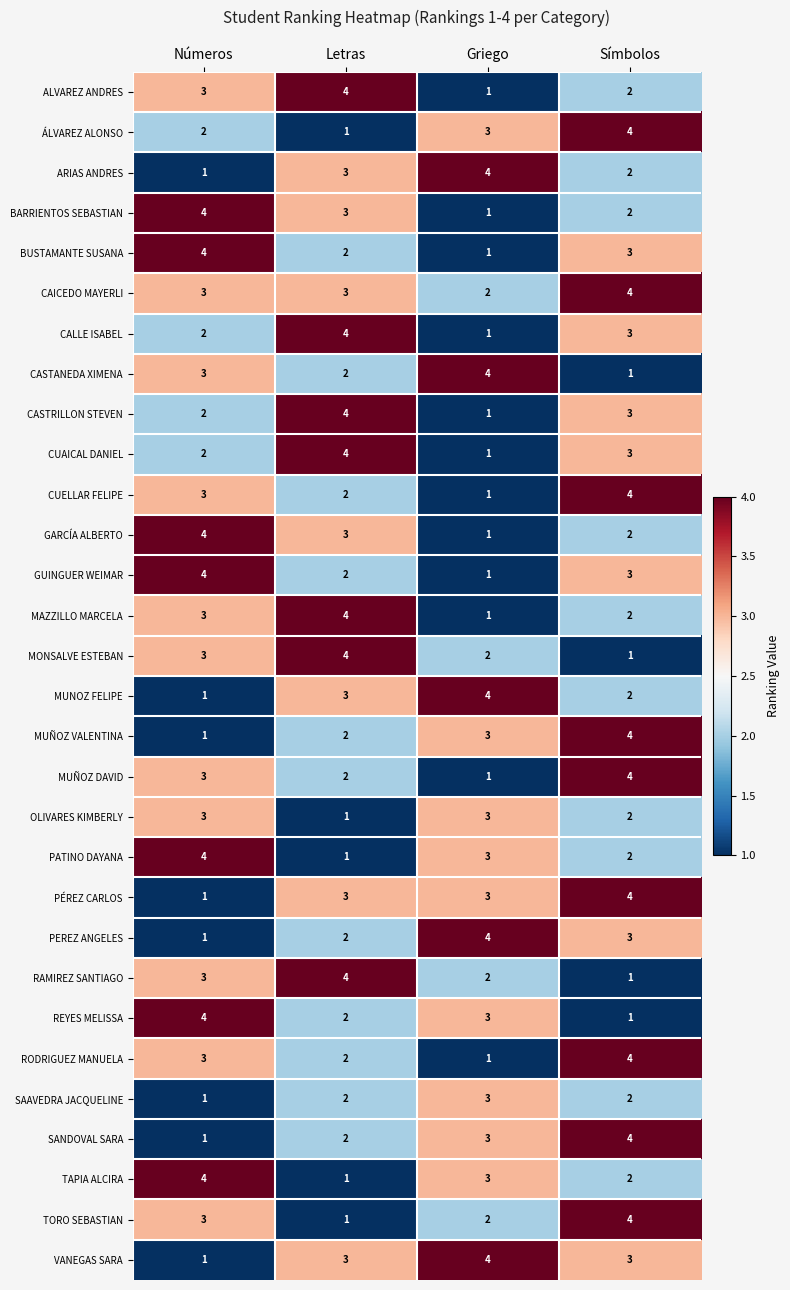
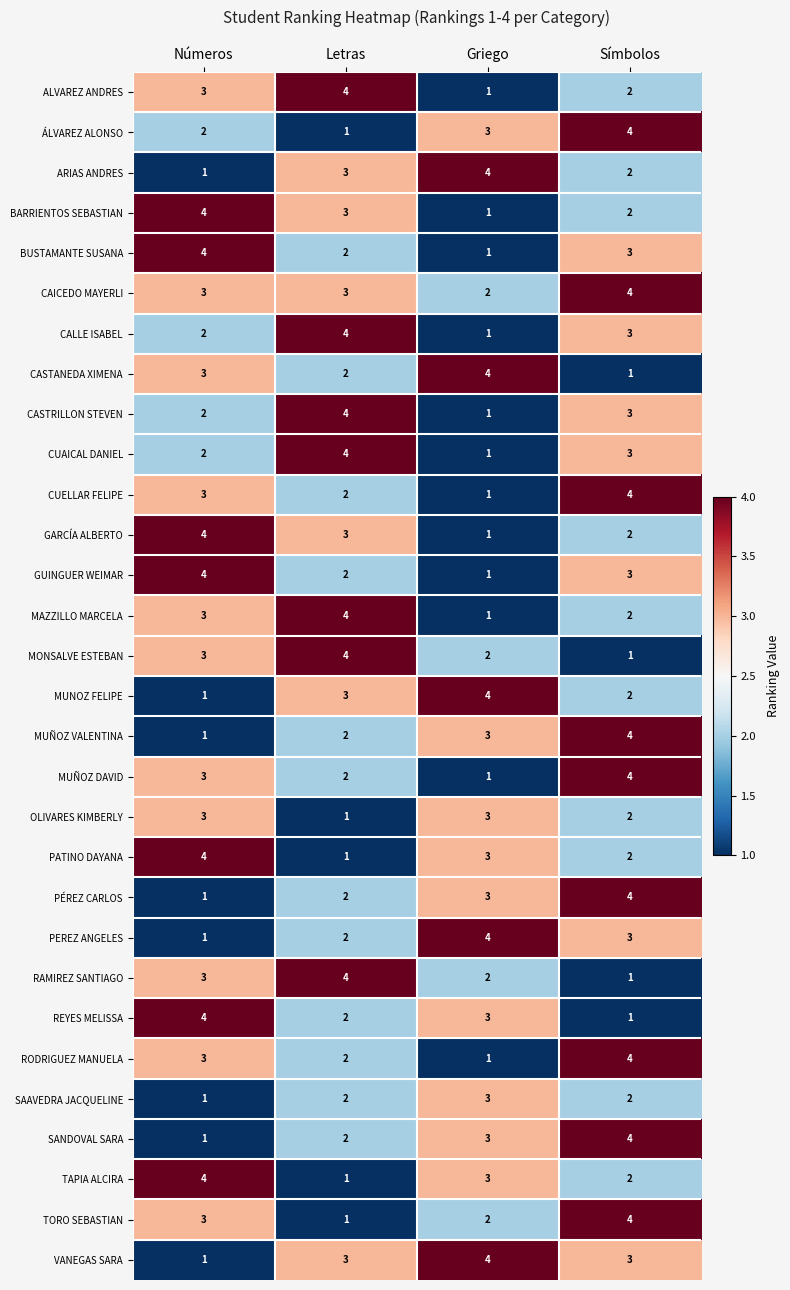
PÉREZ CARLOS, Letras: 3 -> 2
